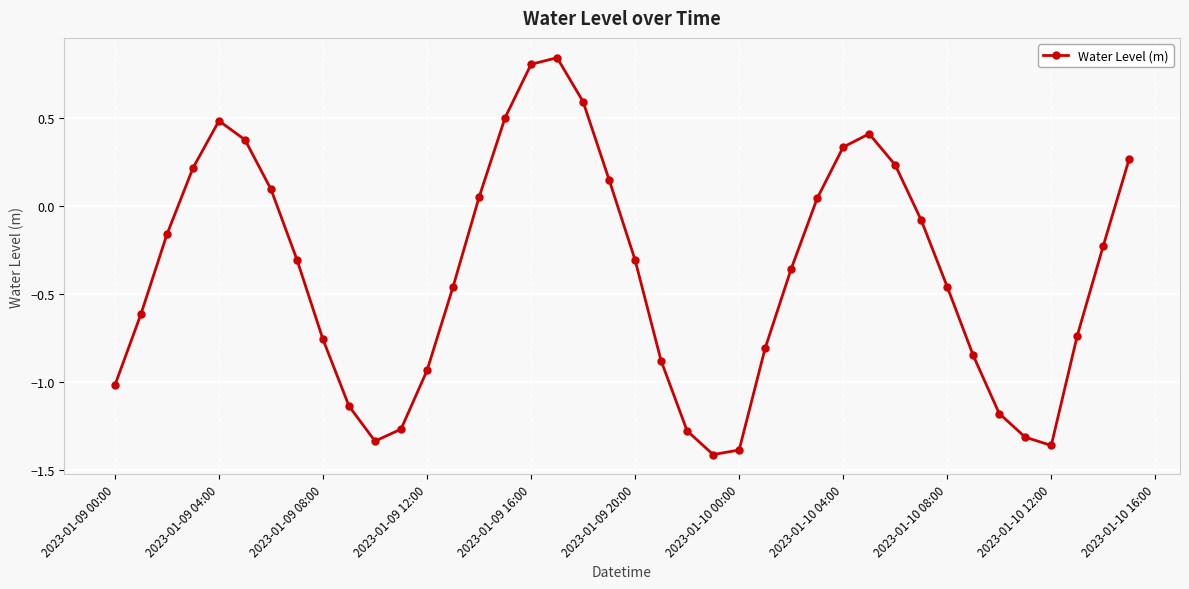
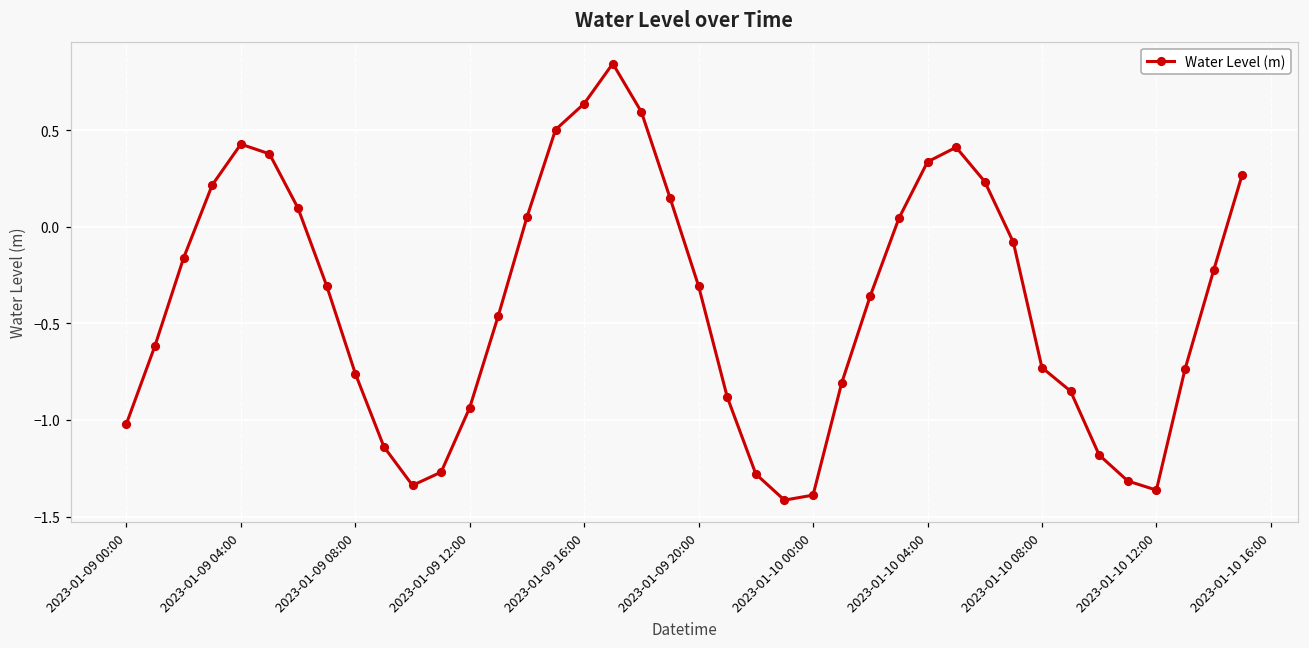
2023-01-09 04:00: 0.49 -> 0.43
2023-01-09 16:00: 0.81 -> 0.64
2023-01-10 08:00: -0.46 -> -0.73
